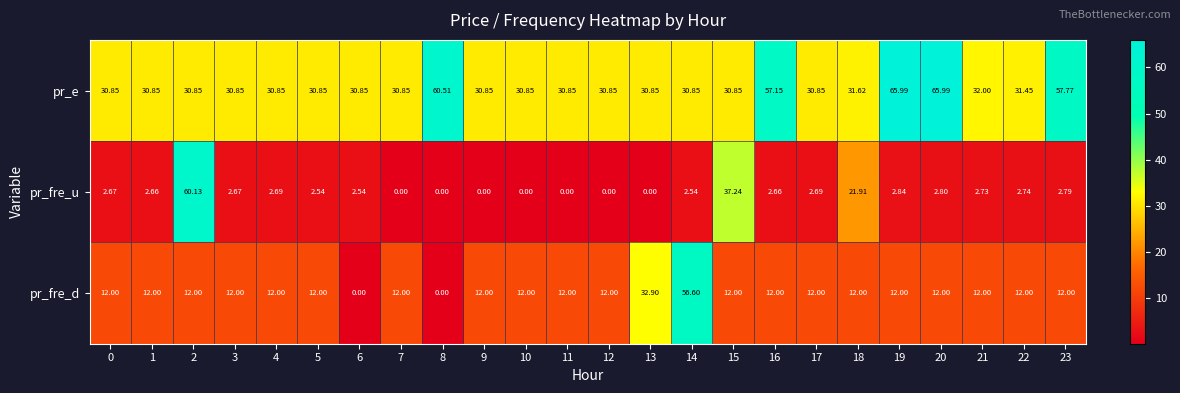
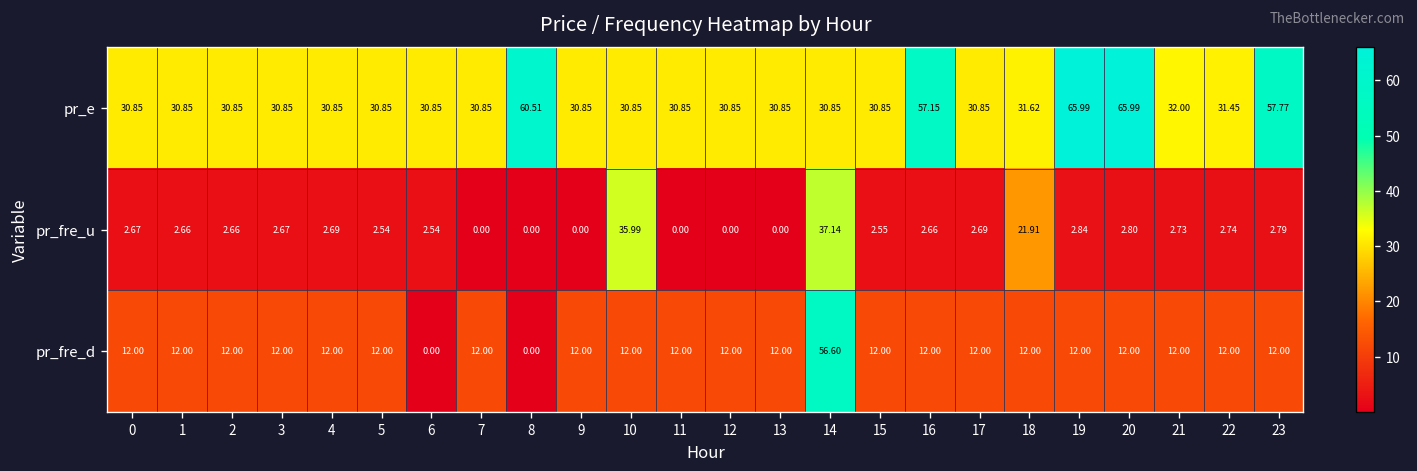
pr_fre_u, 2: 60.13 -> 2.66
pr_fre_u, 10: 0.00 -> 35.99
pr_fre_u, 14: 2.54 -> 37.14
pr_fre_u, 15: 37.24 -> 2.55
pr_fre_d, 13: 32.90 -> 12.00
